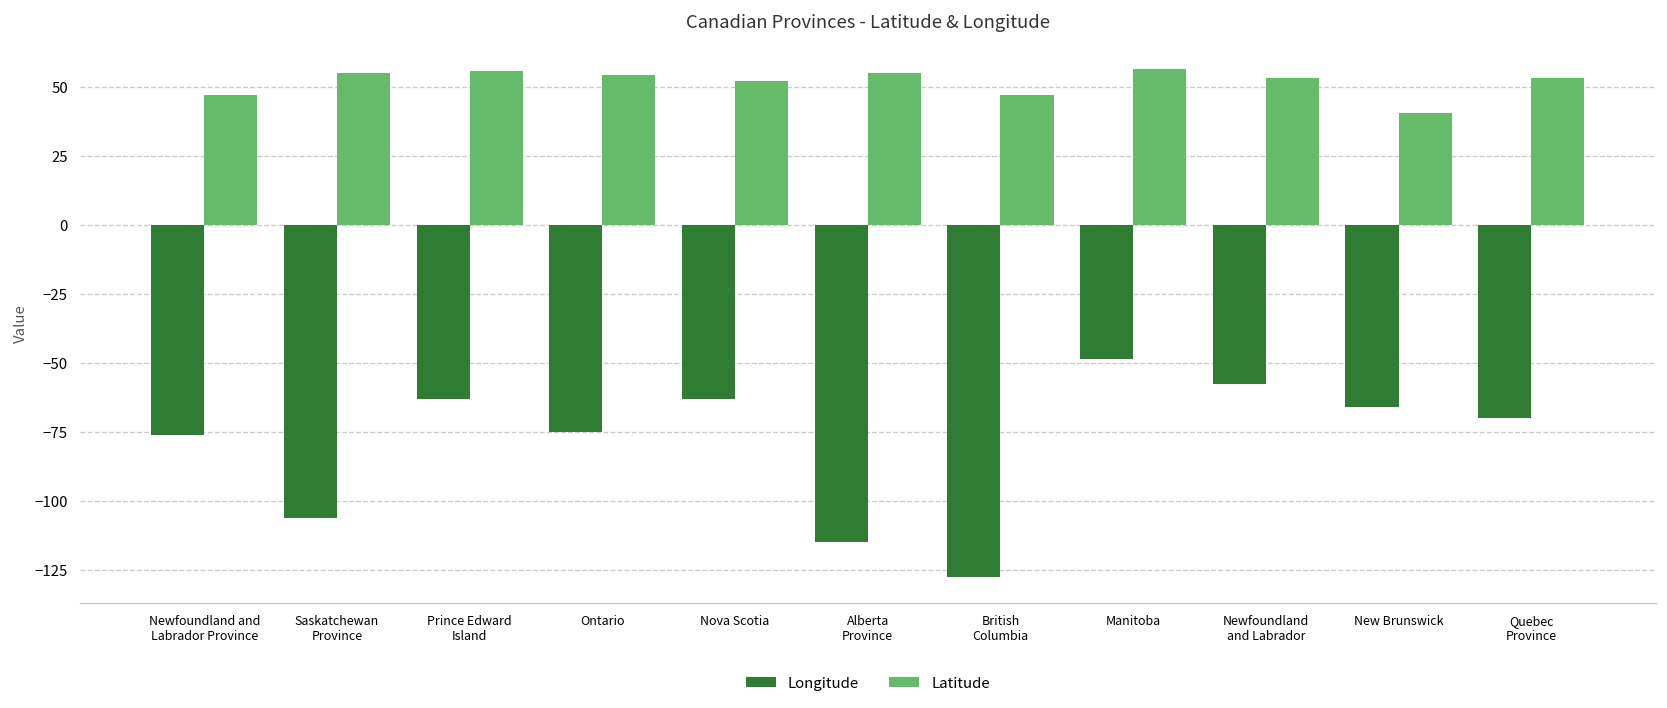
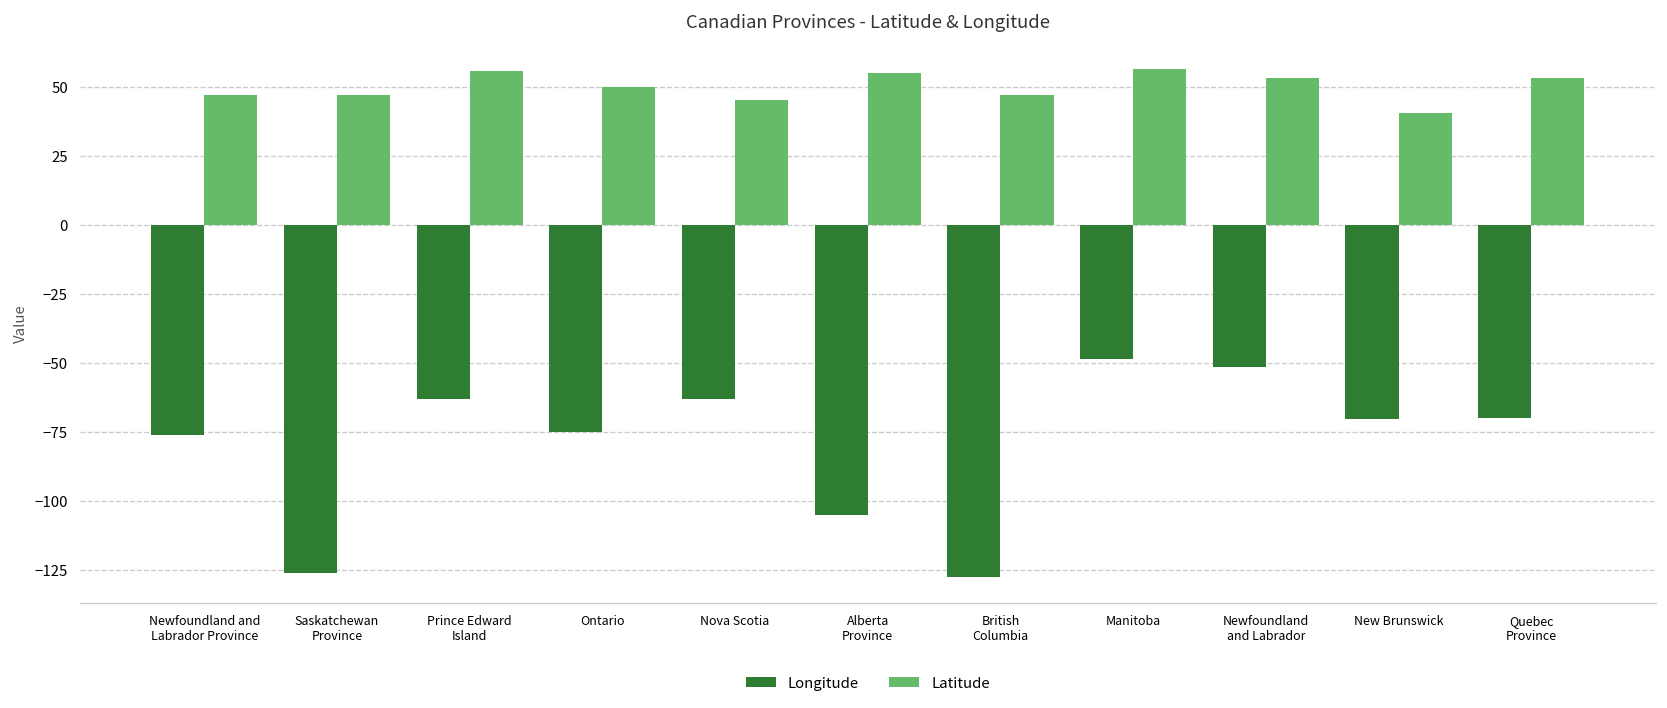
Longitude, Saskatchewan Province: -106 -> -126
Latitude, Saskatchewan Province: 55 -> 47
Latitude, Ontario: 54 -> 50
Latitude, Nova Scotia: 52 -> 45
Longitude, Alberta Province: -115 -> -105
Longitude, Newfoundland and Labrador: -58 -> -51
Longitude, New Brunswick: -66 -> -70
